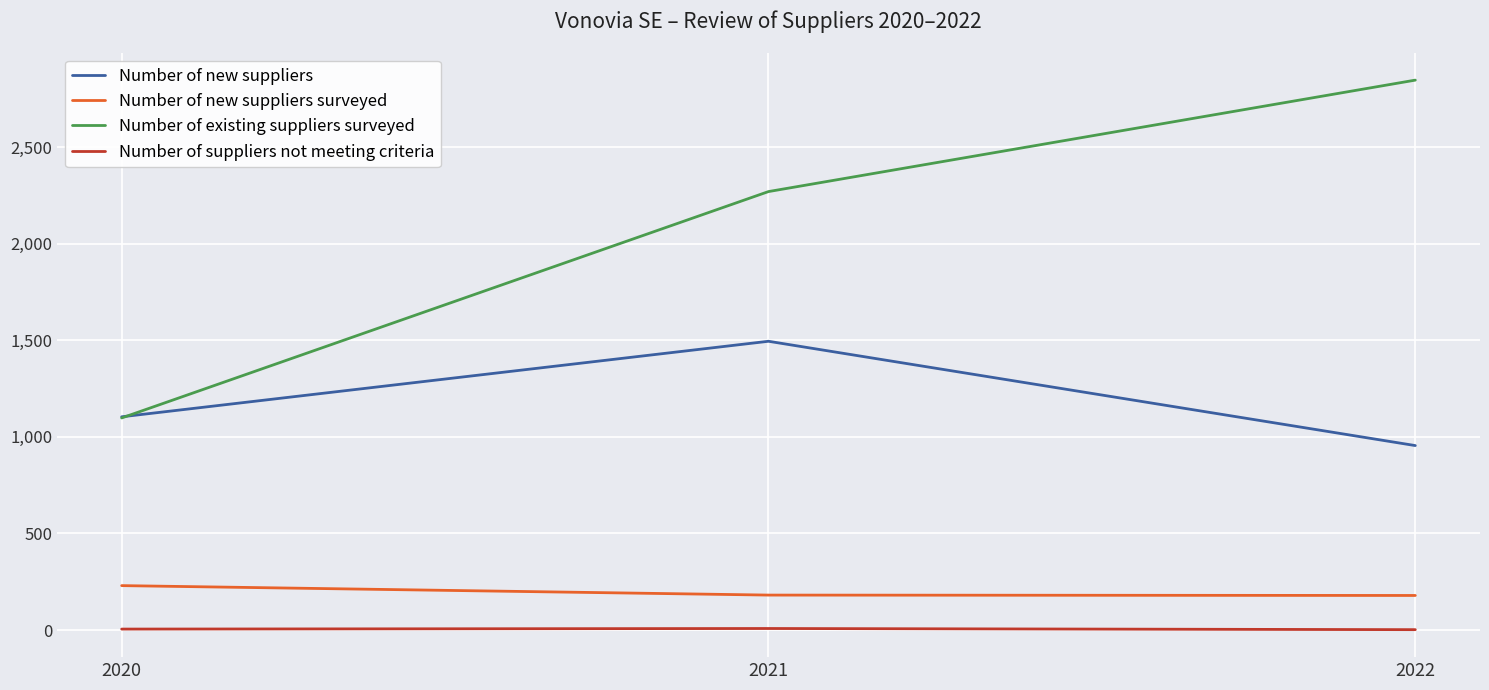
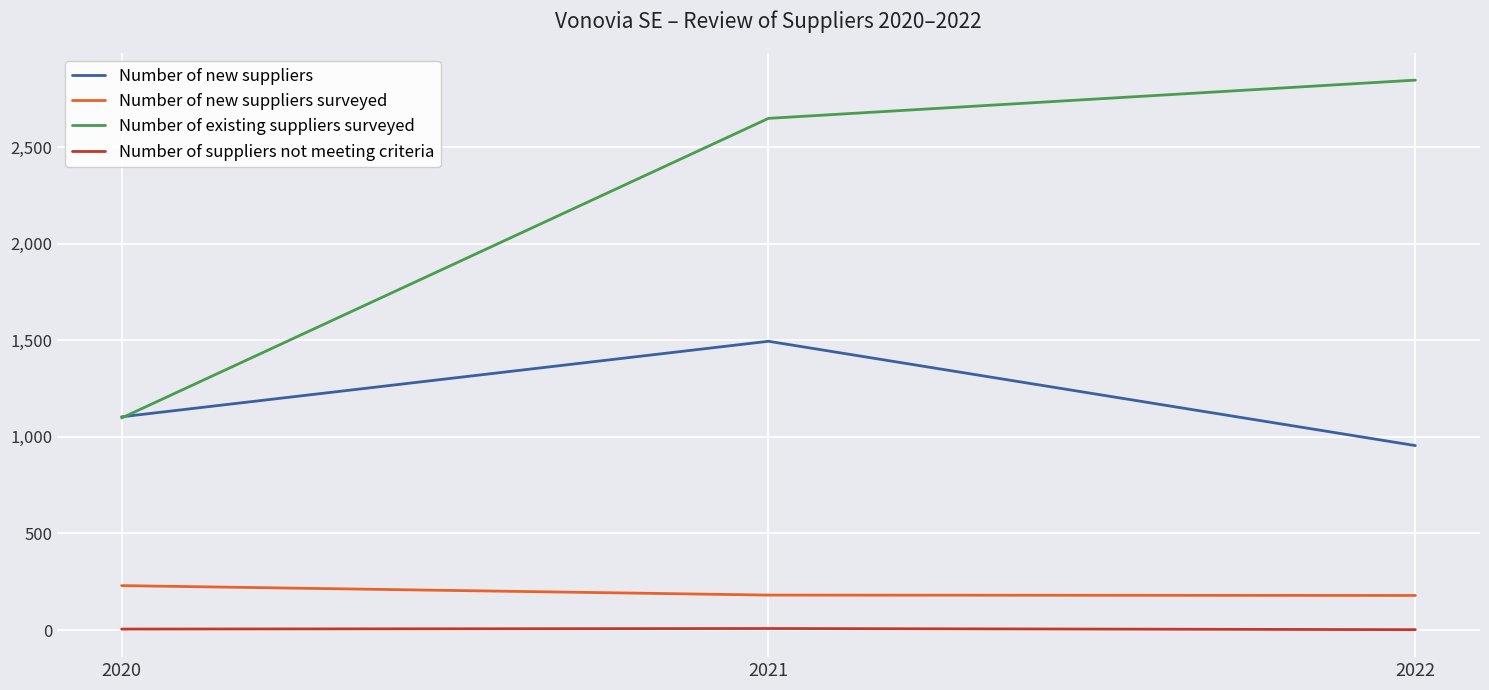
Number of existing suppliers surveyed, 2021: 2,270 -> 2,650
